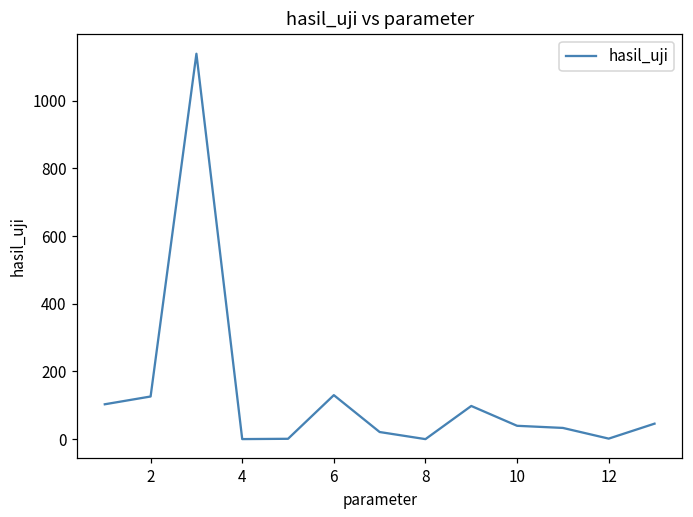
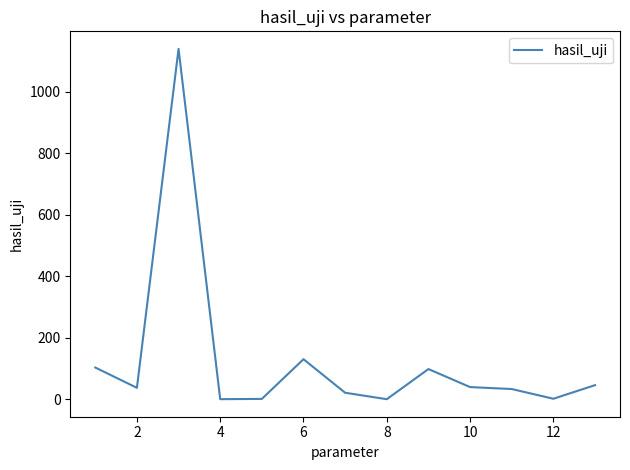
2: 130 -> 40
